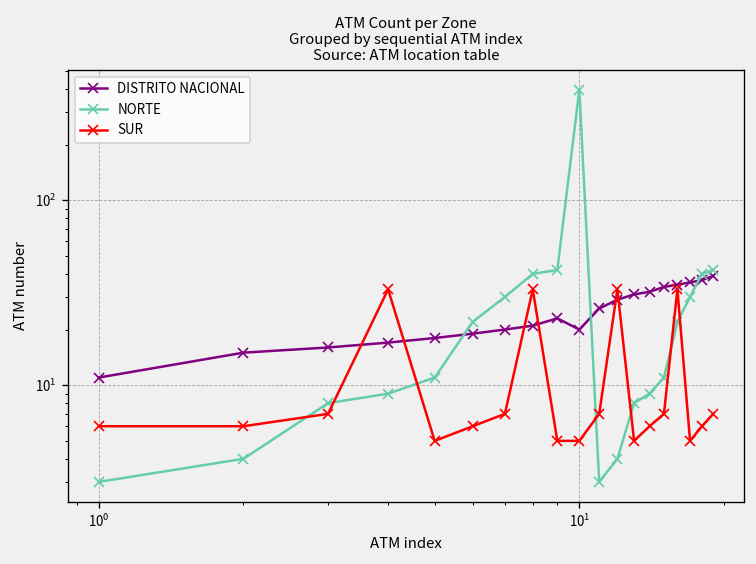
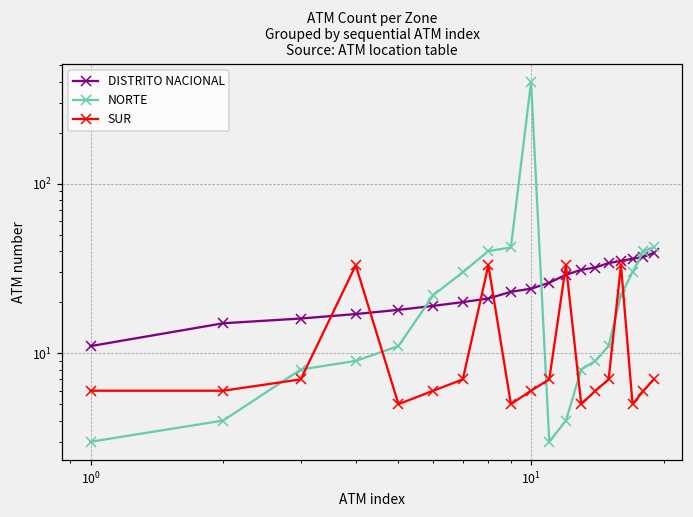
DISTRITO NACIONAL, 10^1: 20 -> 24
SUR, 10^1: 5 -> 6
